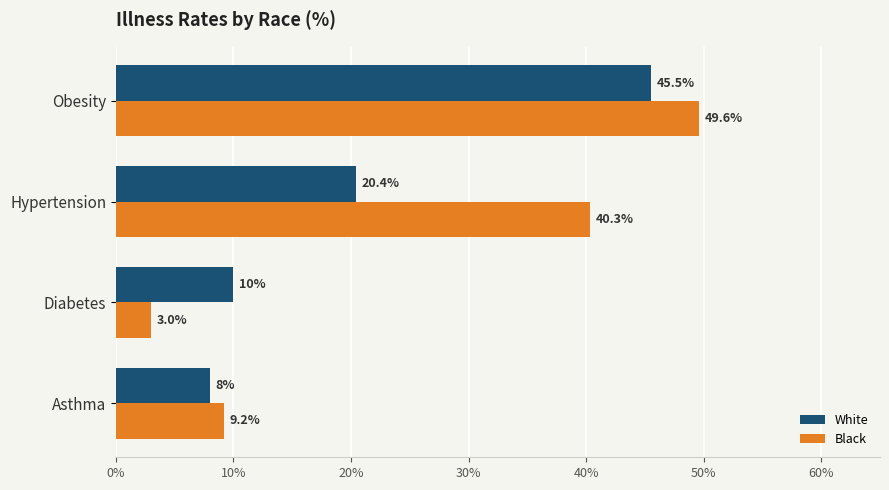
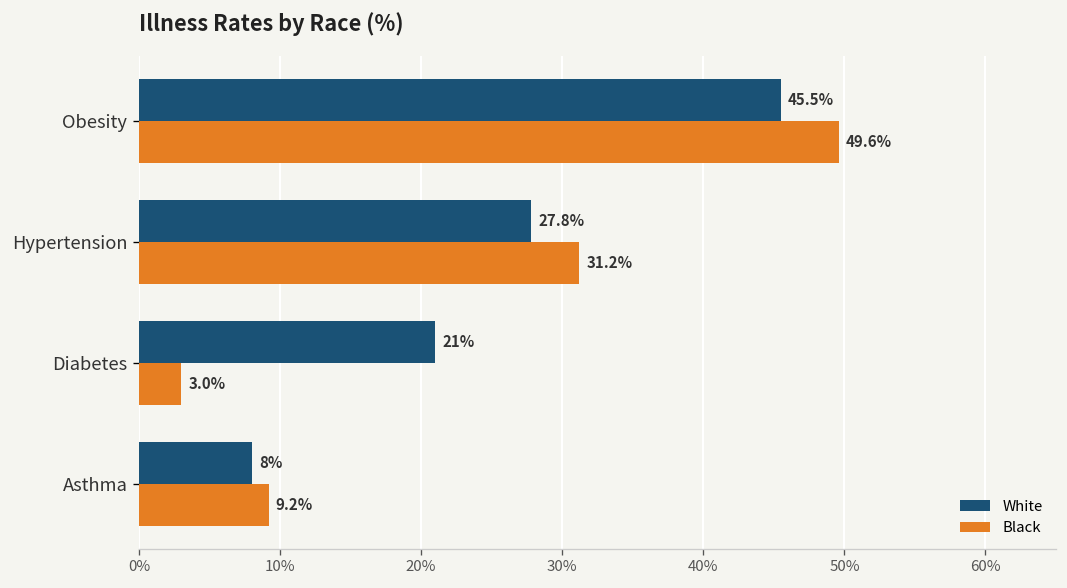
White, Hypertension: 20.4% -> 27.8%
Black, Hypertension: 40.3% -> 31.2%
White, Diabetes: 10% -> 21%
